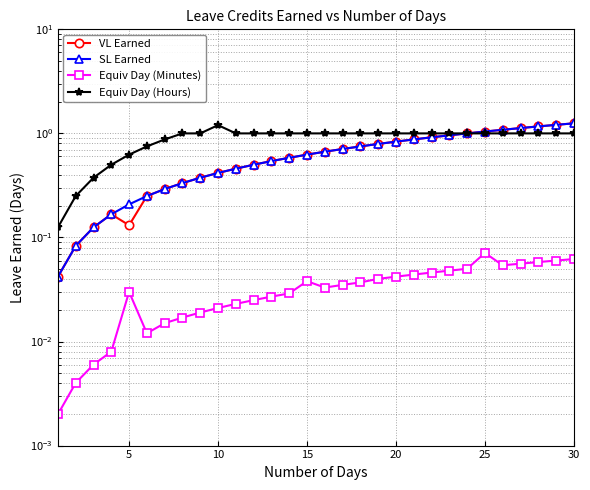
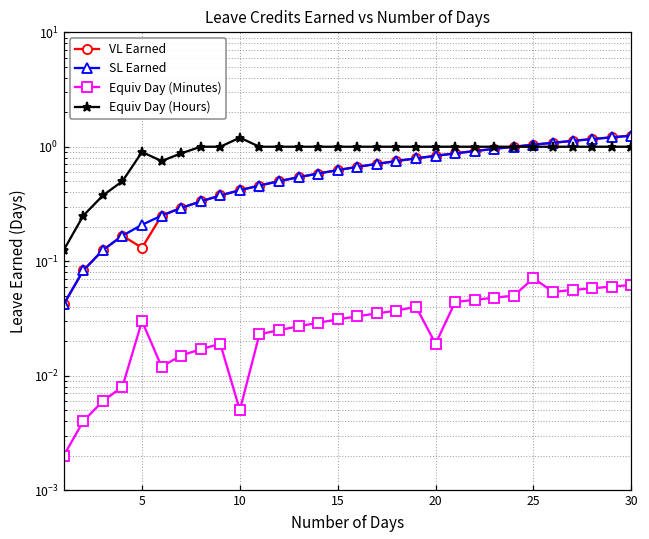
Equiv Day (Hours), 5: 0.6 -> 0.9
Equiv Day (Minutes), 10: 0.021 -> 0.005
Equiv Day (Minutes), 15: 0.038 -> 0.031
Equiv Day (Minutes), 20: 0.042 -> 0.019
